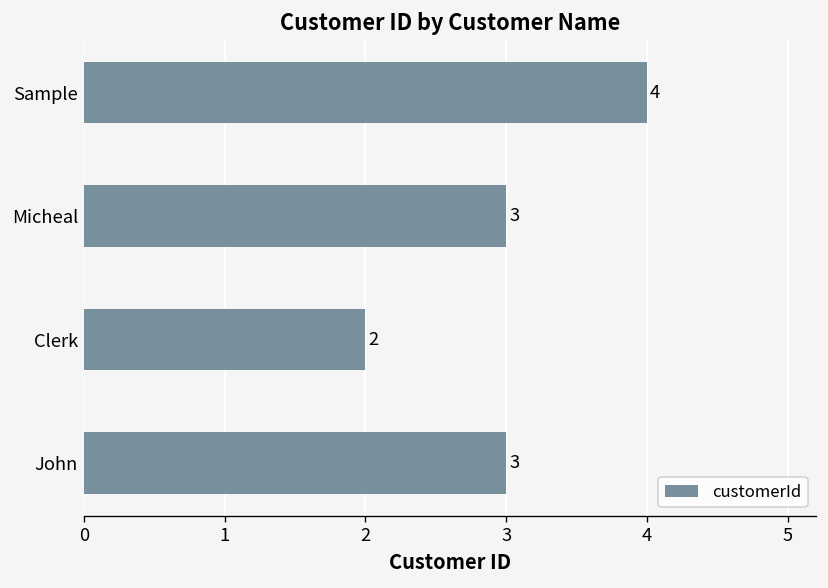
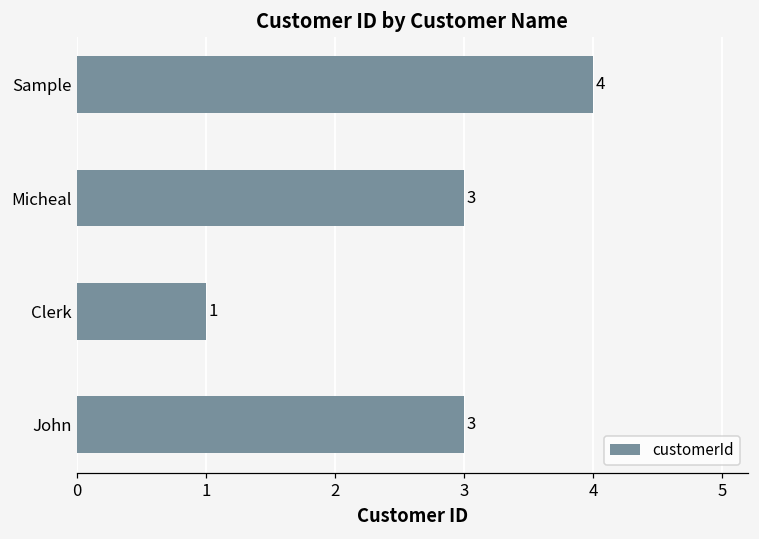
Clerk: 2 -> 1
